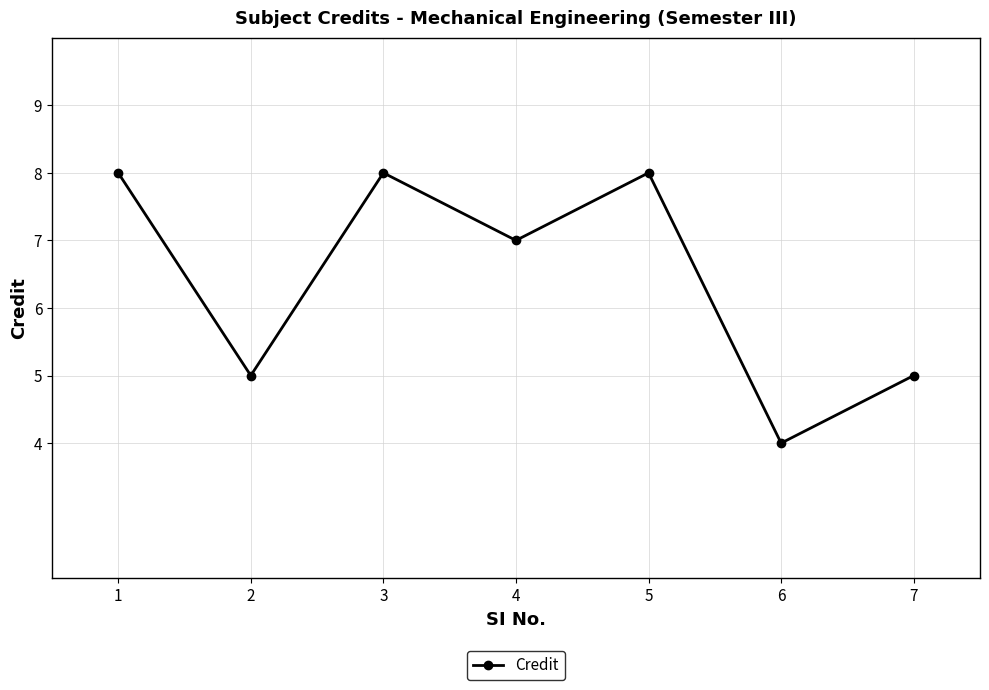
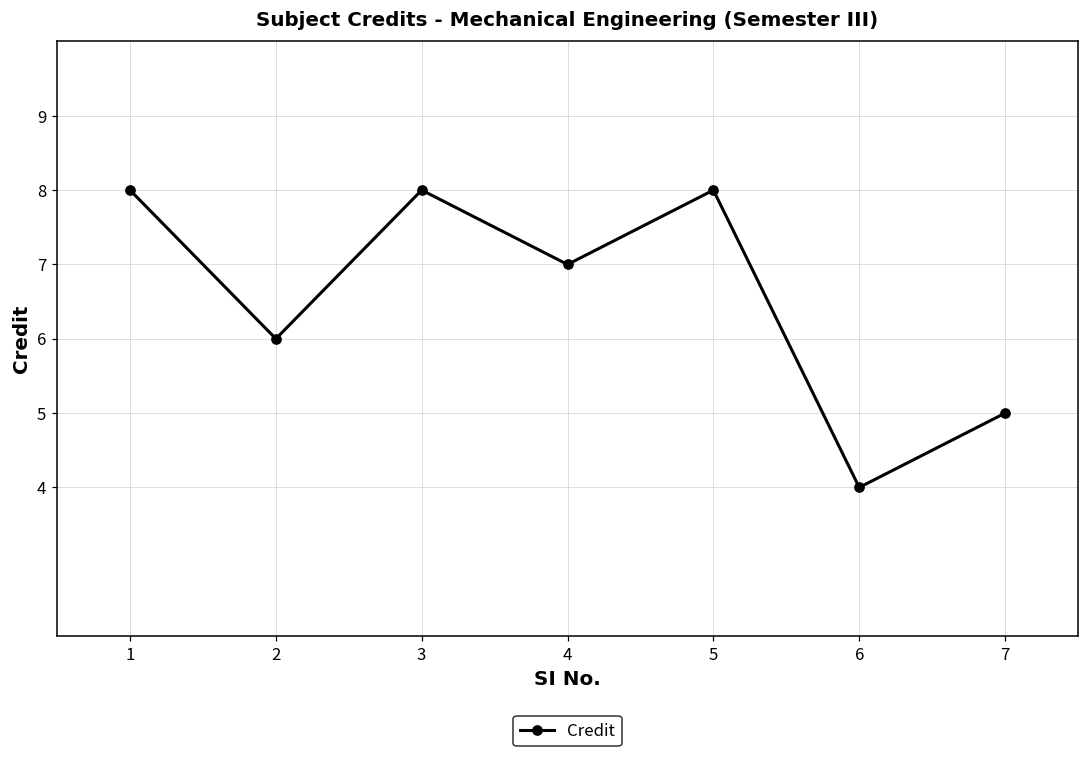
2: 5 -> 6
